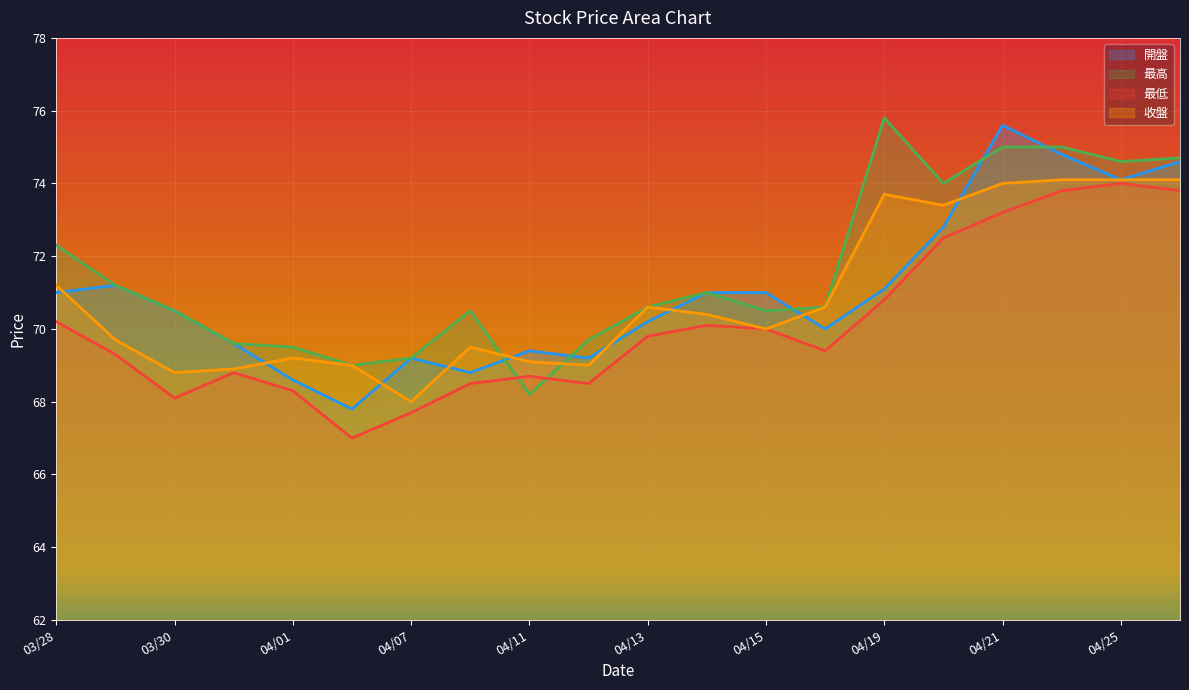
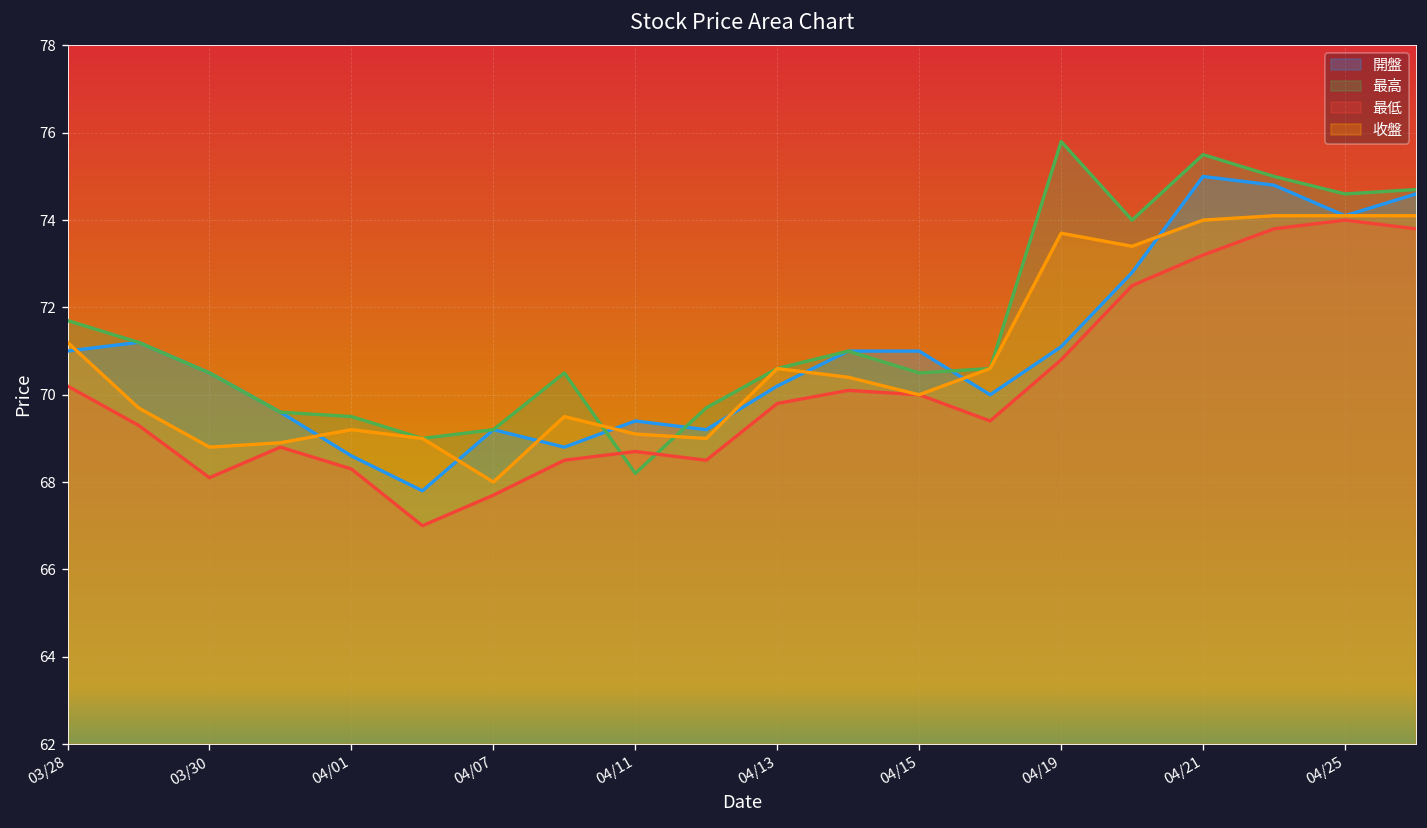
最高, 03/28: 72.3 -> 71.7
開盤, 04/21: 75.6 -> 75.0
最高, 04/21: 75.0 -> 75.5
